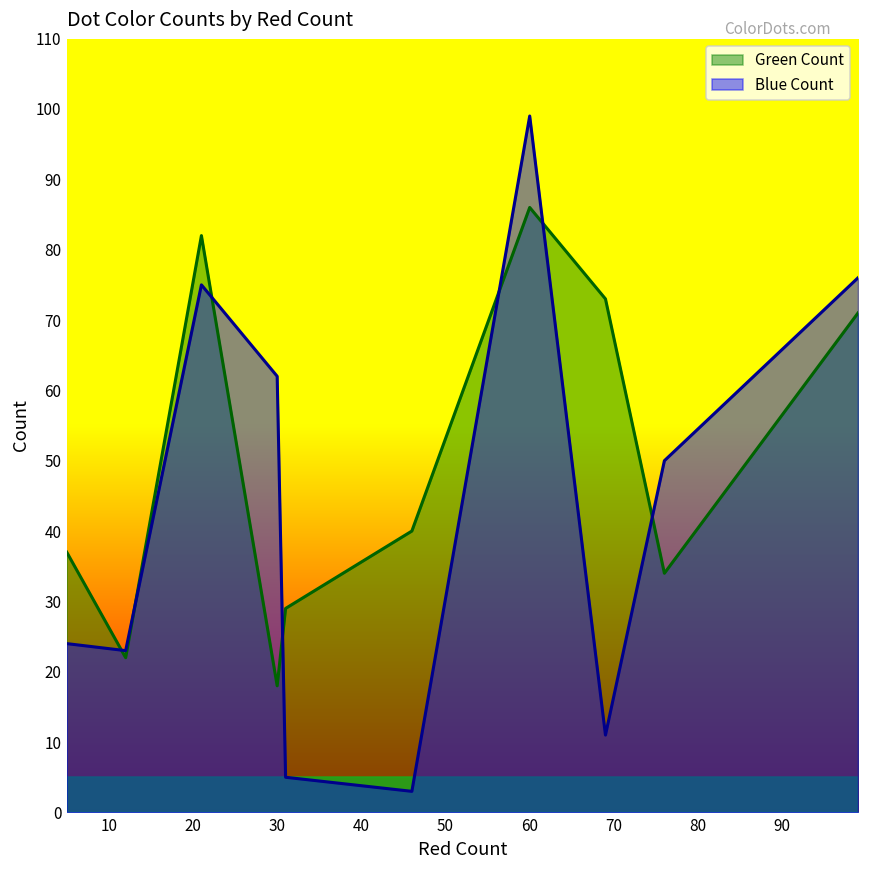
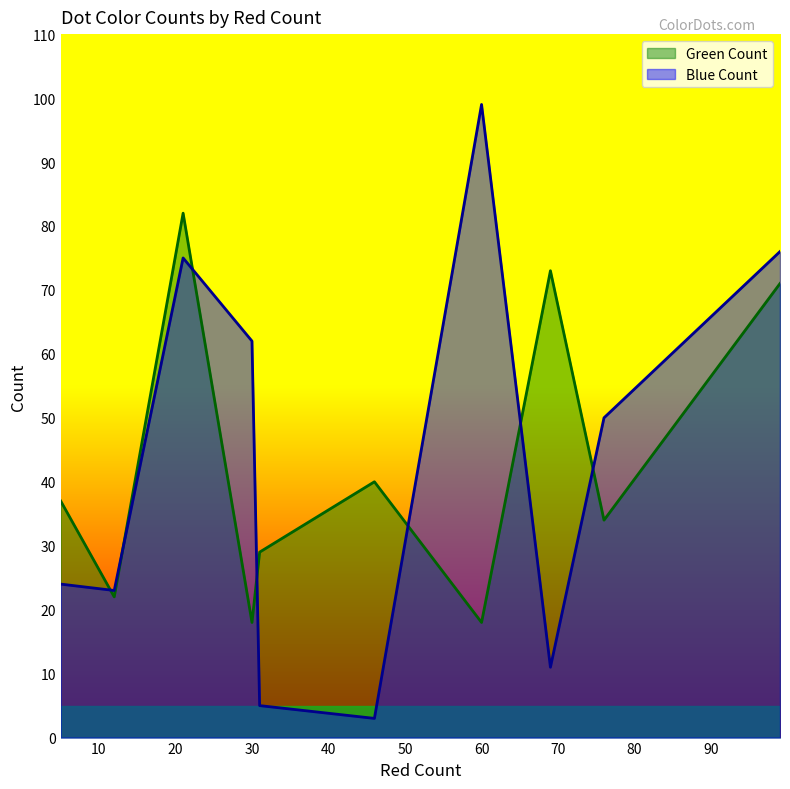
Green Count, 60: 86 -> 18
